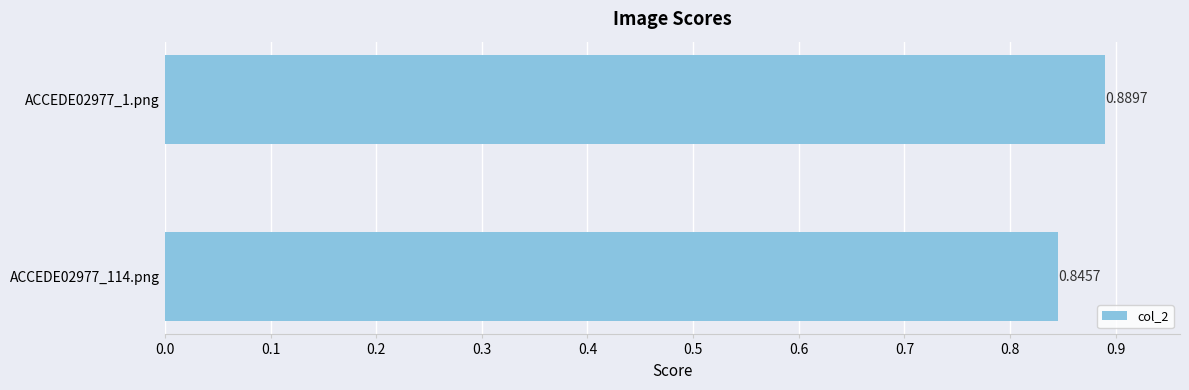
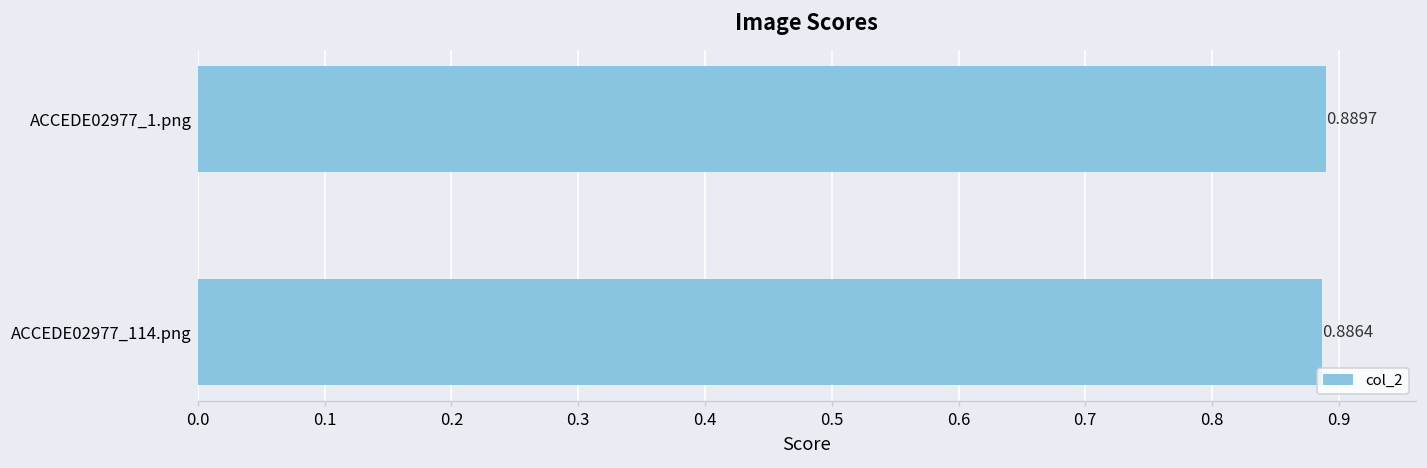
ACCEDE02977_114.png: 0.8457 -> 0.8864
